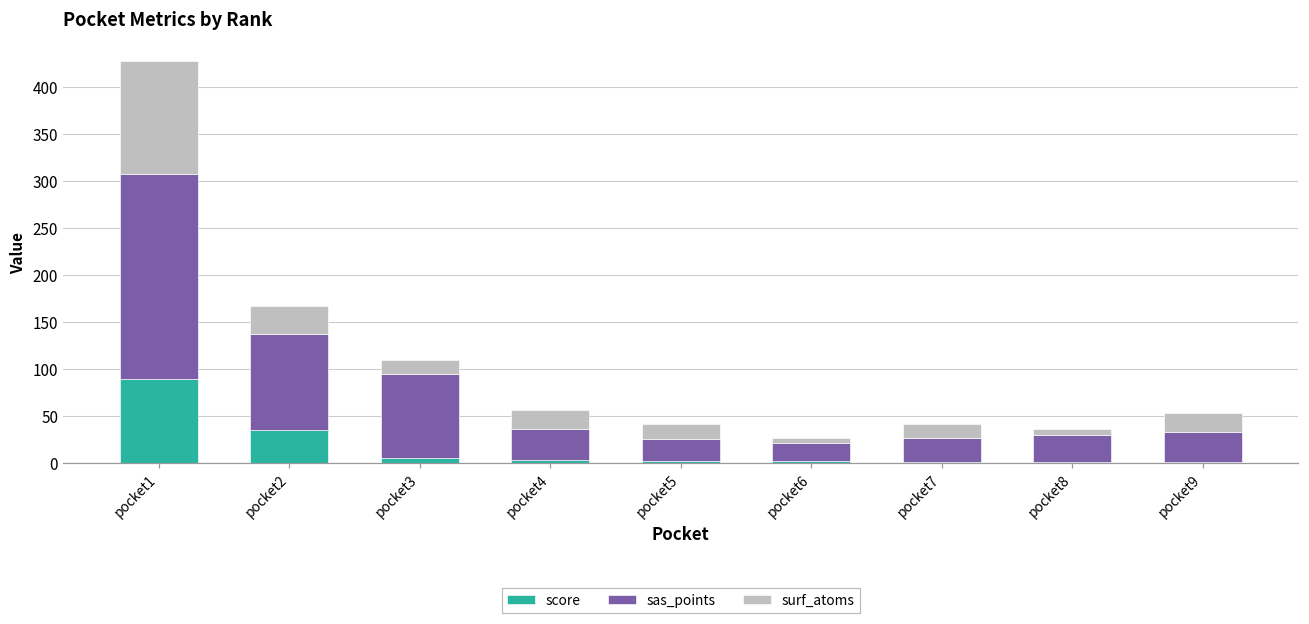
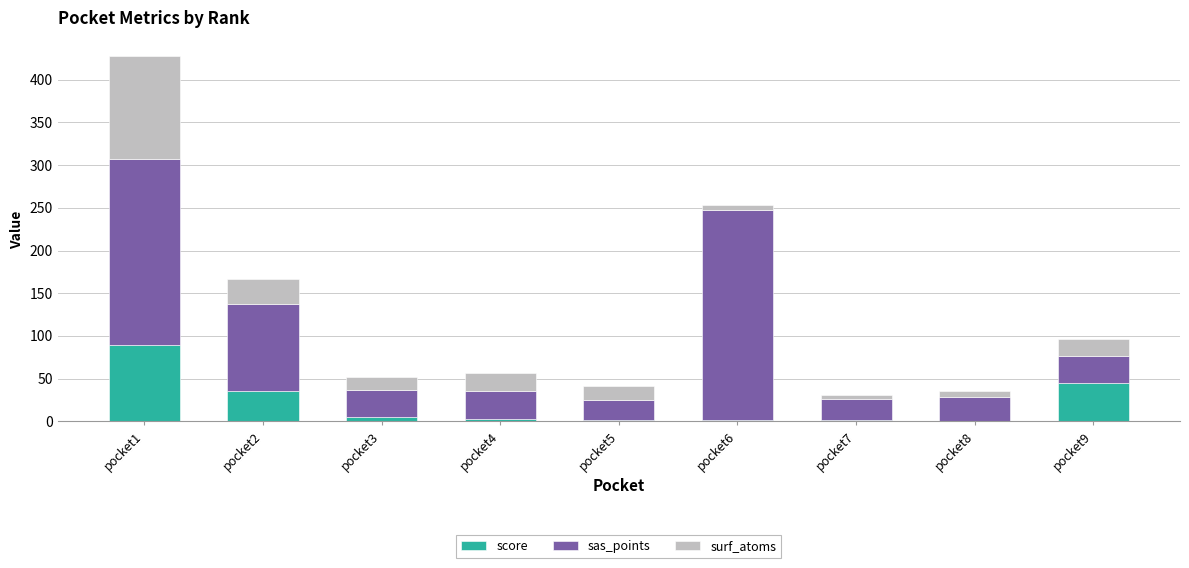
sas_points, pocket3: 90 -> 30
sas_points, pocket6: 20 -> 250
surf_atoms, pocket7: 20 -> 10
score, pocket9: 0 -> 40
